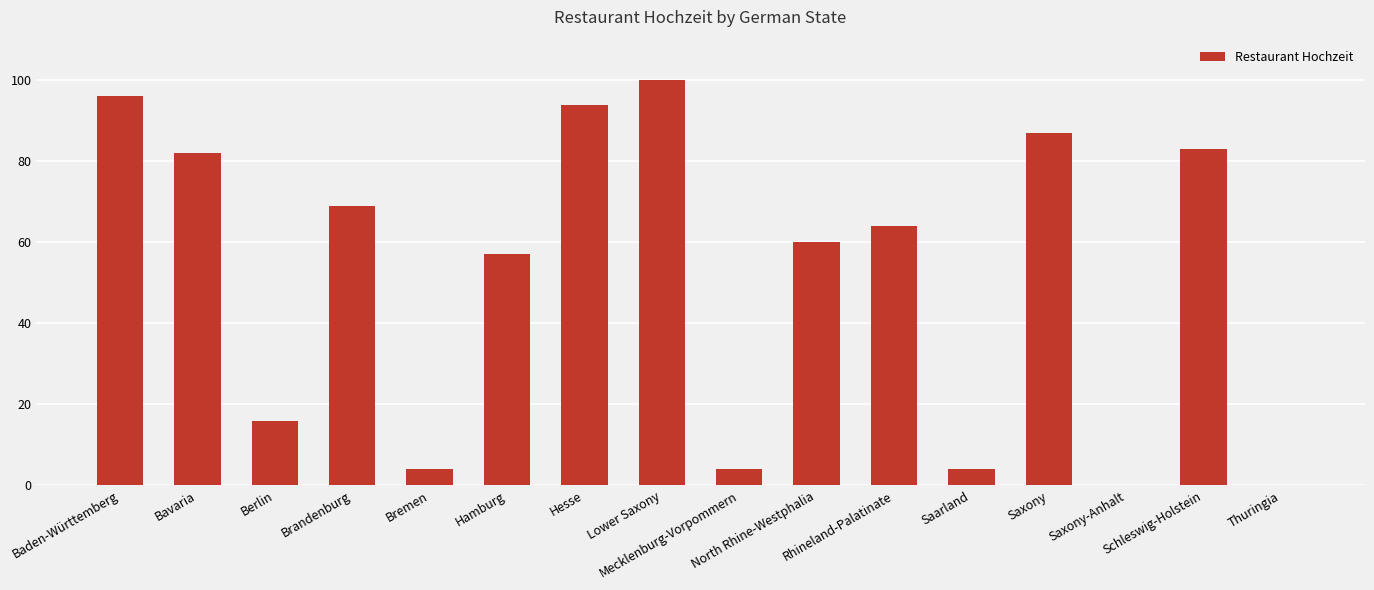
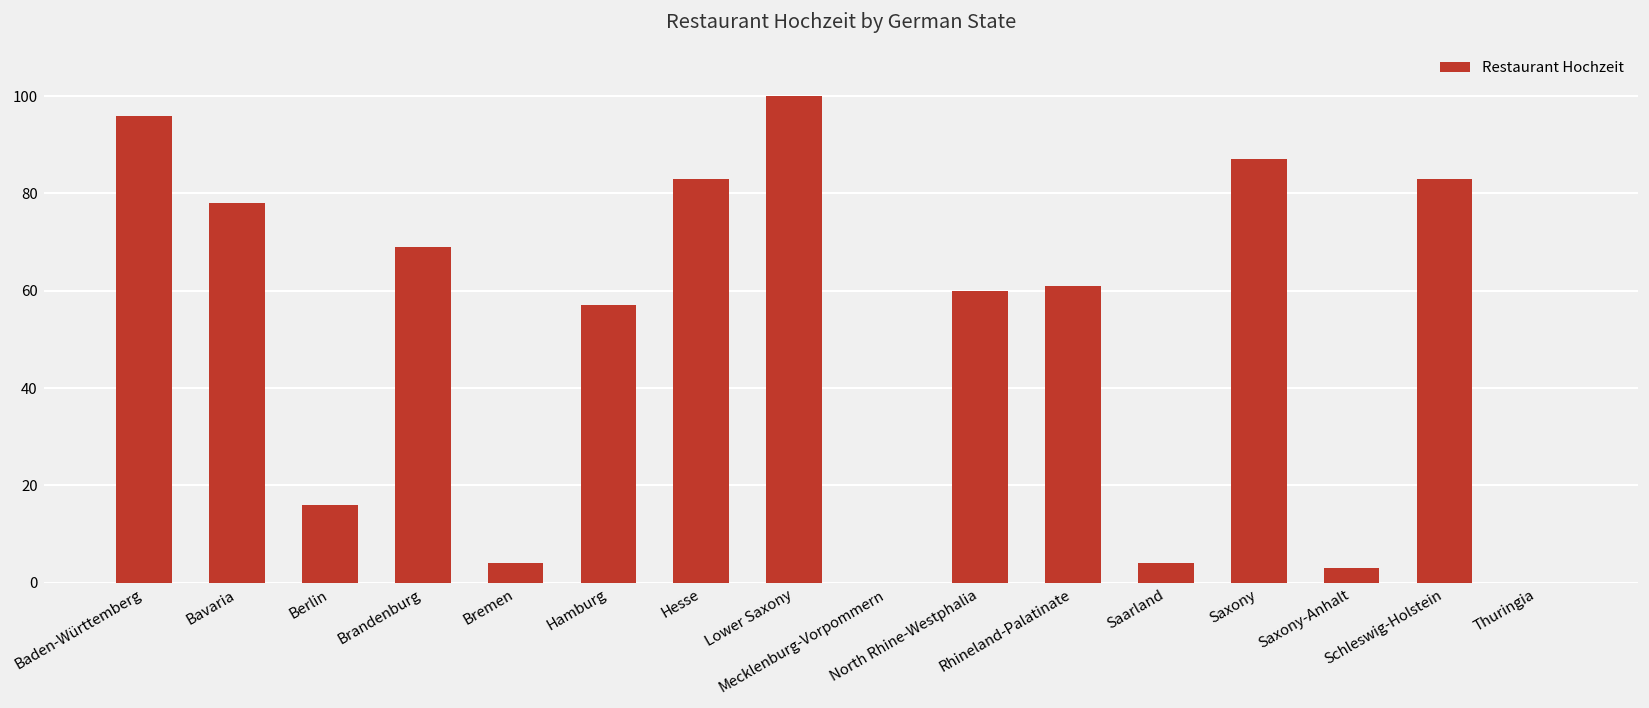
Bavaria: 82 -> 78
Hesse: 94 -> 83
Mecklenburg-Vorpommern: 4 -> 0
Rhineland-Palatinate: 64 -> 61
Saxony-Anhalt: 0 -> 3
